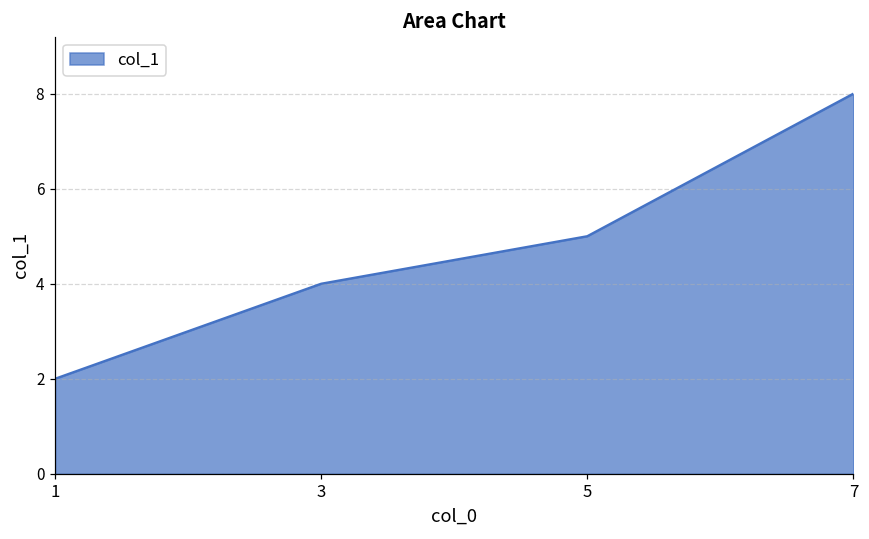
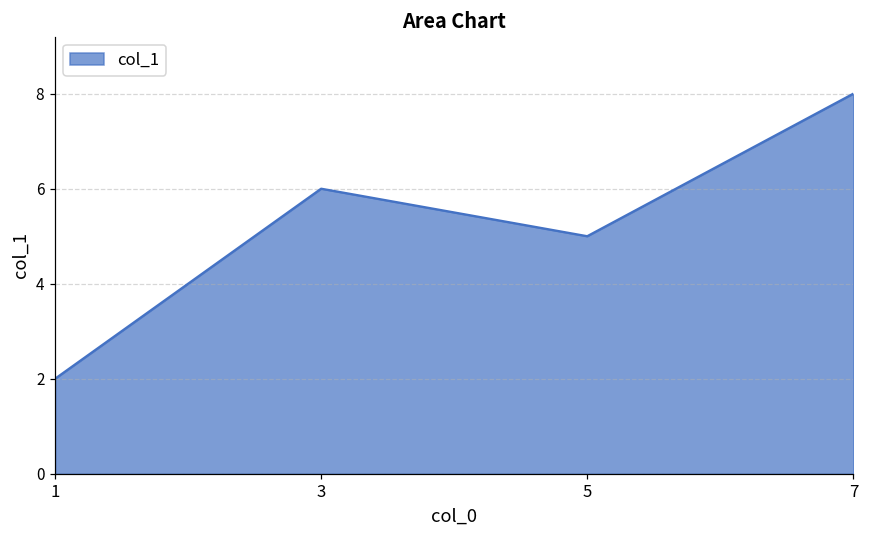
3: 4 -> 6
